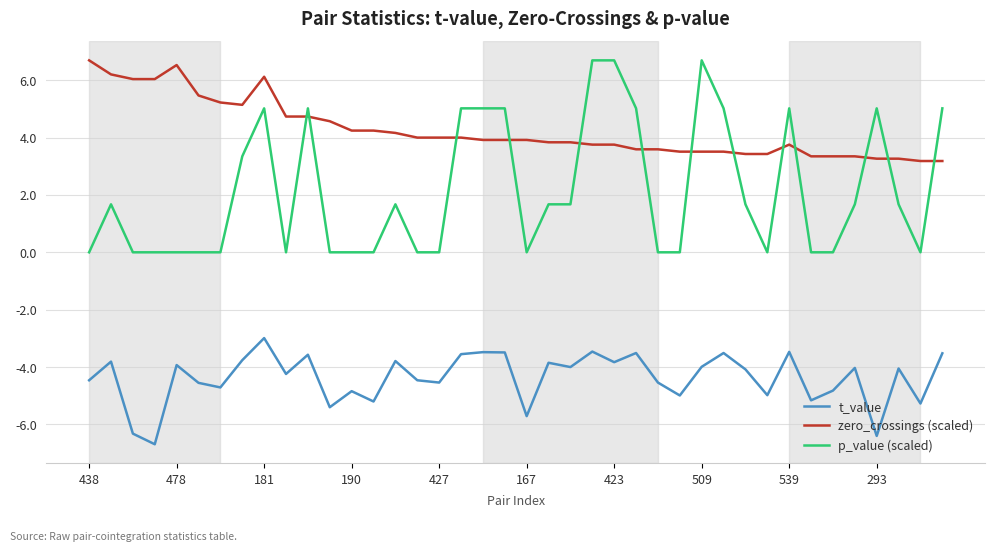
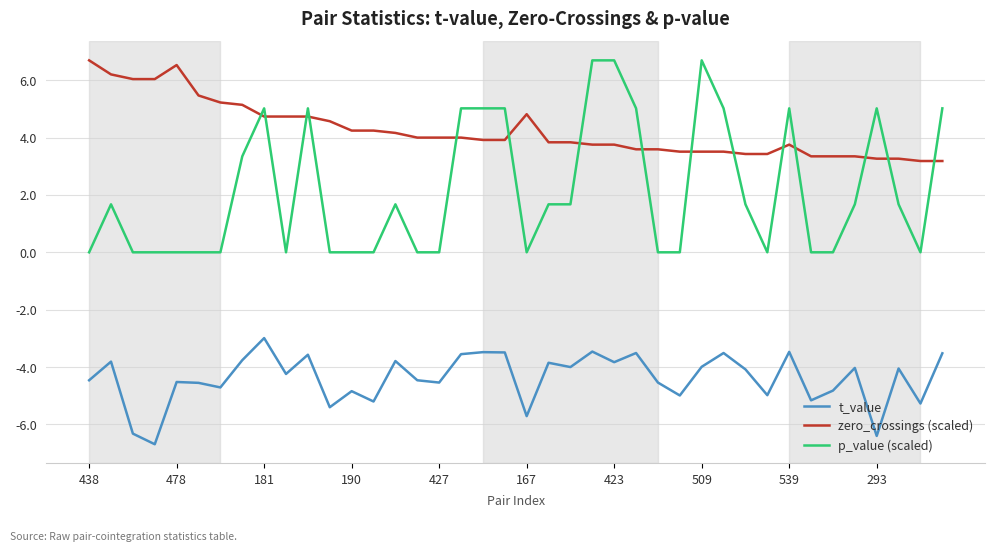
t_value, 478: -3.9 -> -4.5
zero_crossings (scaled), 181: 6.1 -> 4.7
zero_crossings (scaled), 167: 3.9 -> 4.8
